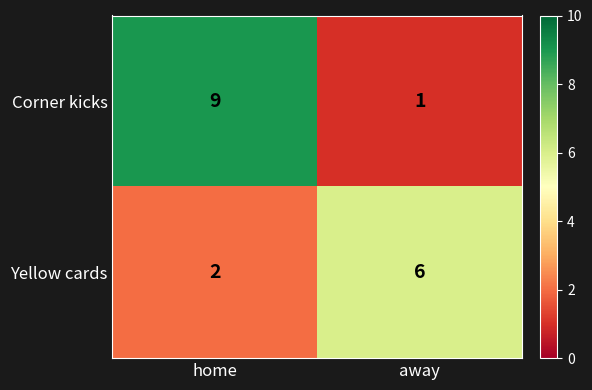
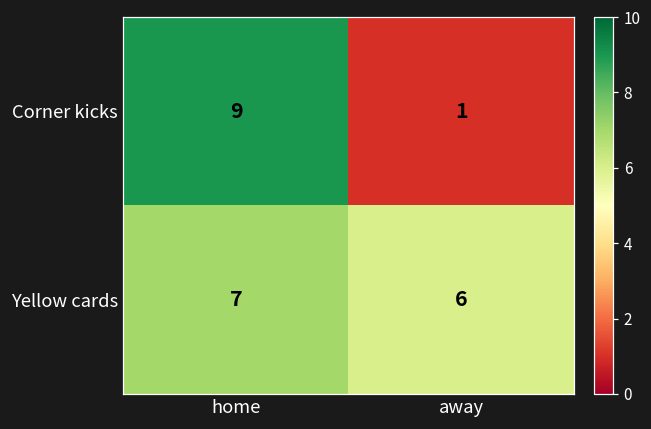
Yellow cards, home: 2 -> 7
